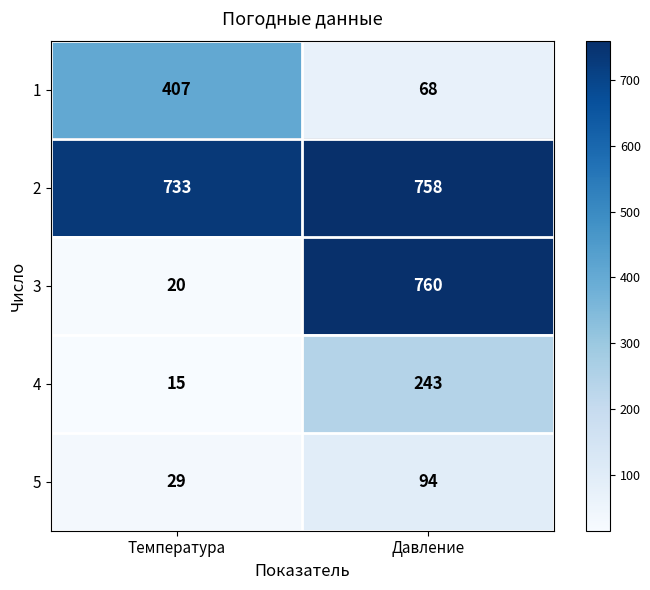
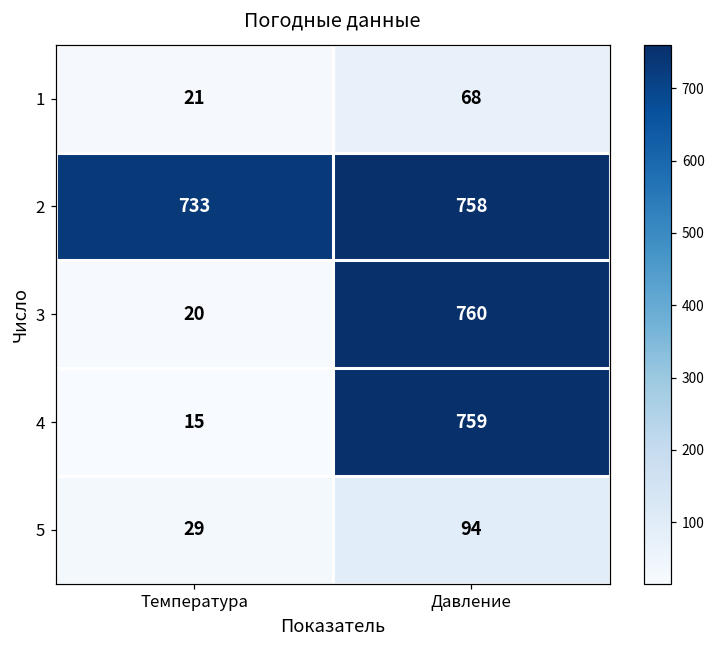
1, Температура: 407 -> 21
4, Давление: 243 -> 759
